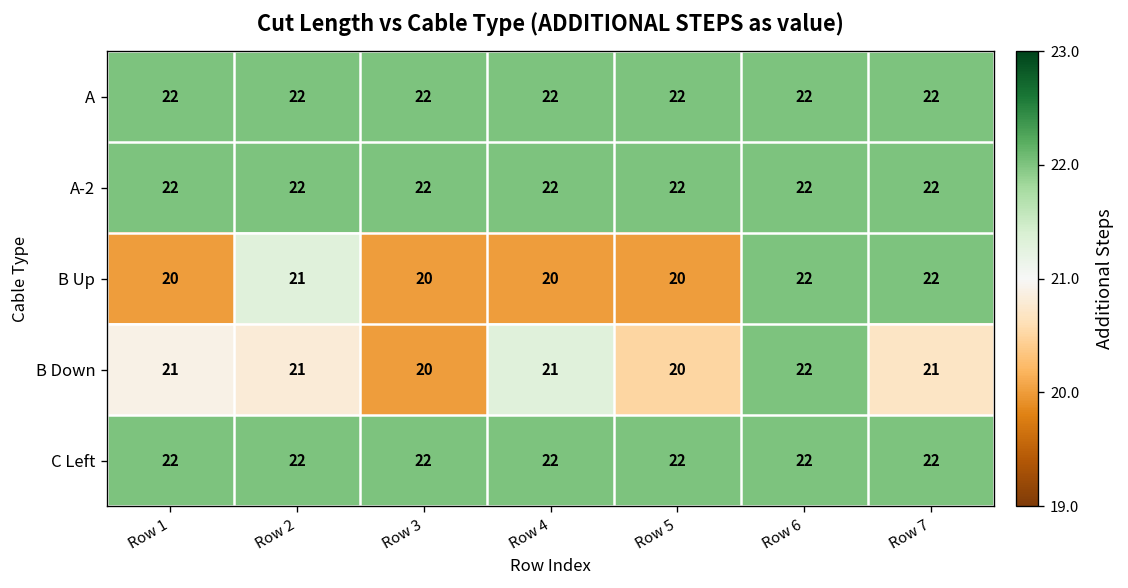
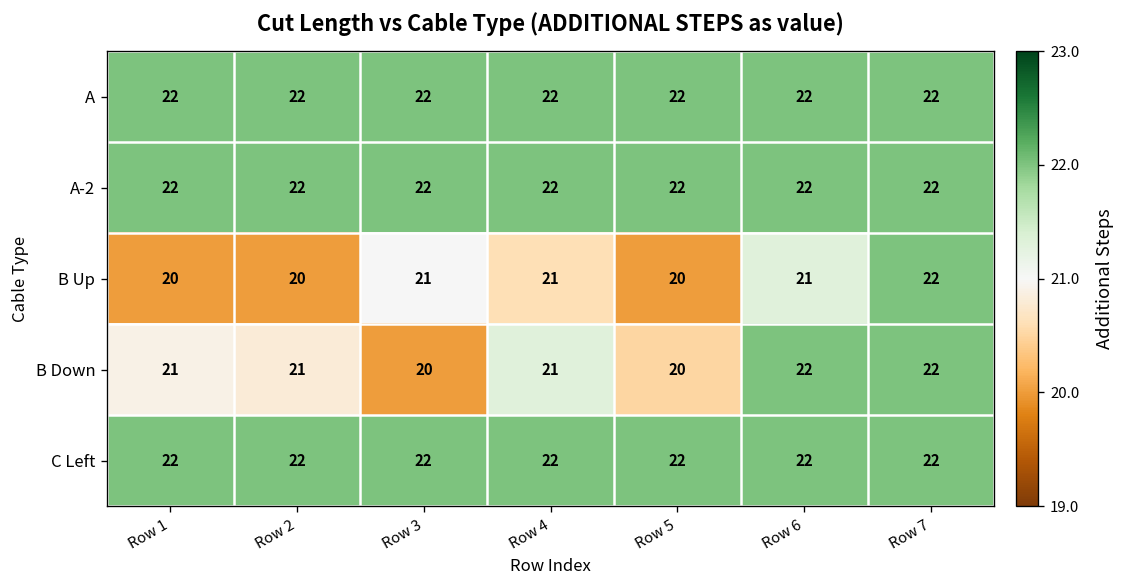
B Up, Row 2: 21 -> 20
B Up, Row 3: 20 -> 21
B Up, Row 4: 20 -> 21
B Up, Row 6: 22 -> 21
B Down, Row 7: 21 -> 22
